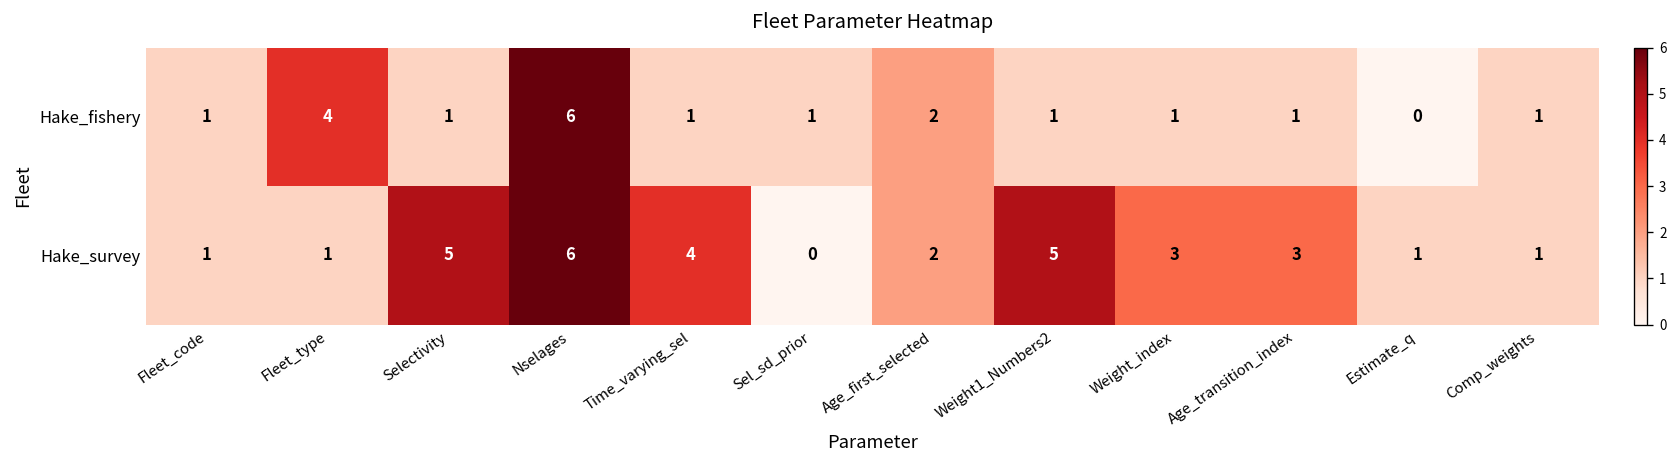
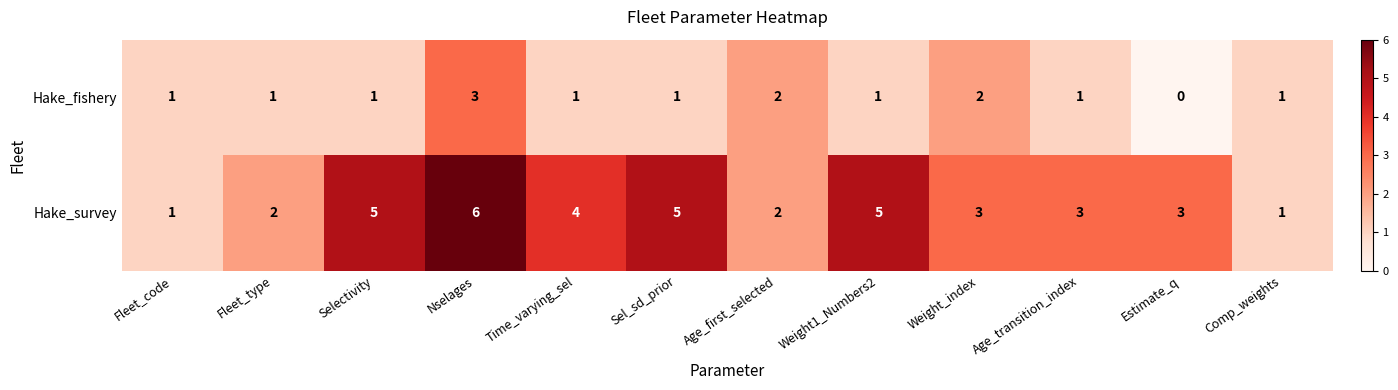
Hake_fishery, Fleet_type: 4 -> 1
Hake_fishery, Nselages: 6 -> 3
Hake_fishery, Weight_index: 1 -> 2
Hake_survey, Fleet_type: 1 -> 2
Hake_survey, Sel_sd_prior: 0 -> 5
Hake_survey, Estimate_q: 1 -> 3
